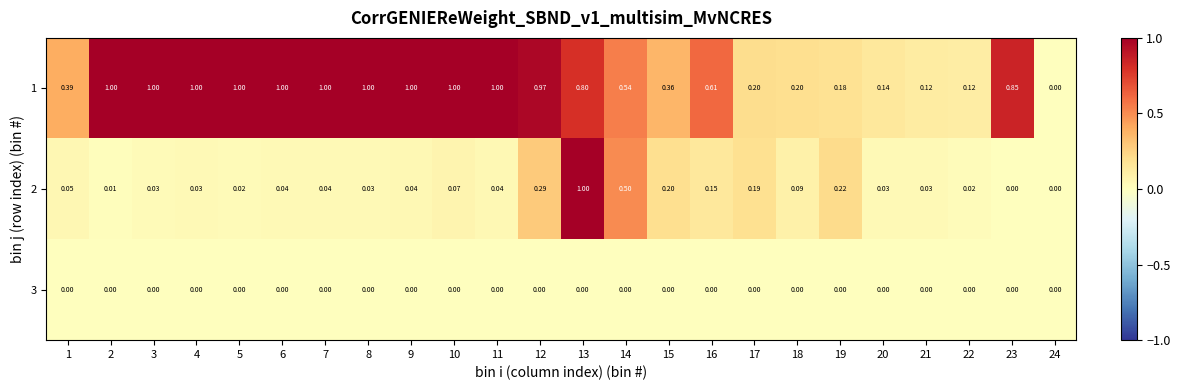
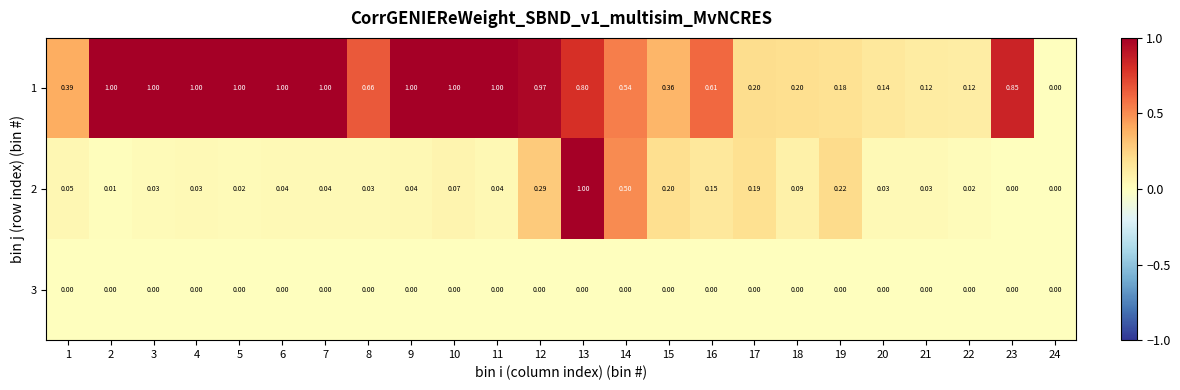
1, 8: 1.00 -> 0.66
